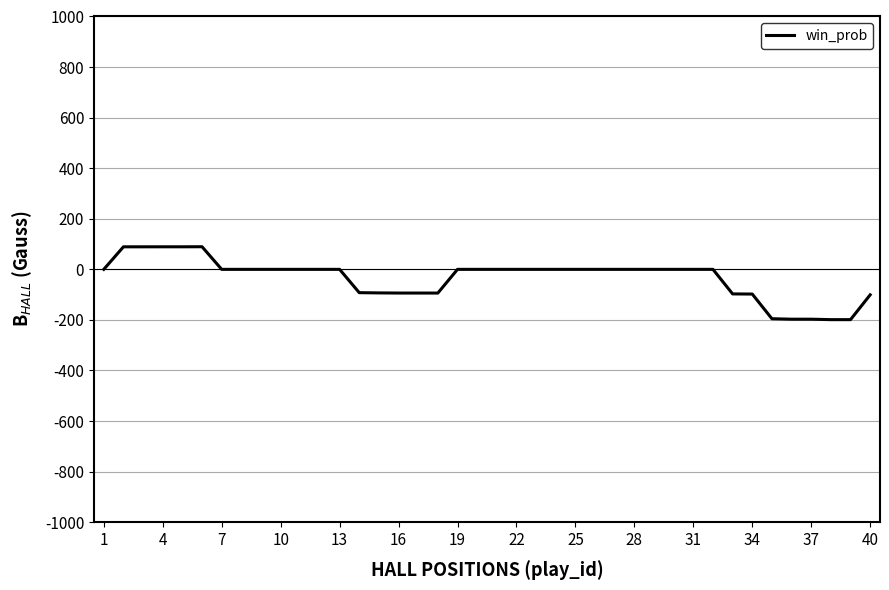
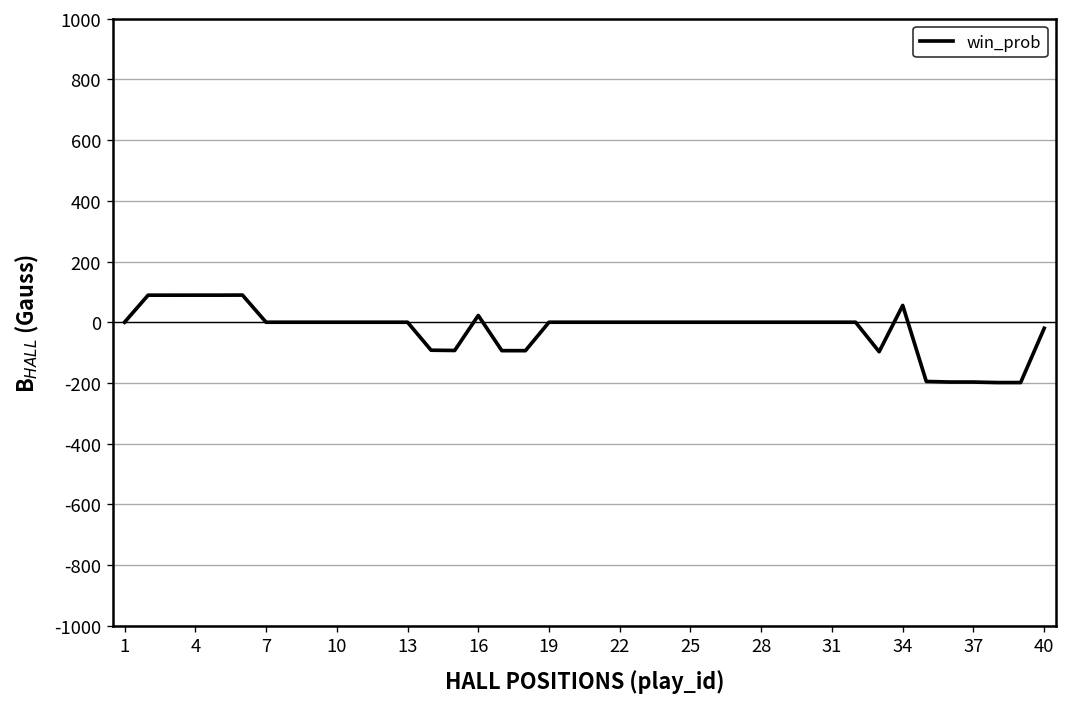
16: -90 -> 20
34: -100 -> 60
40: -100 -> -20
